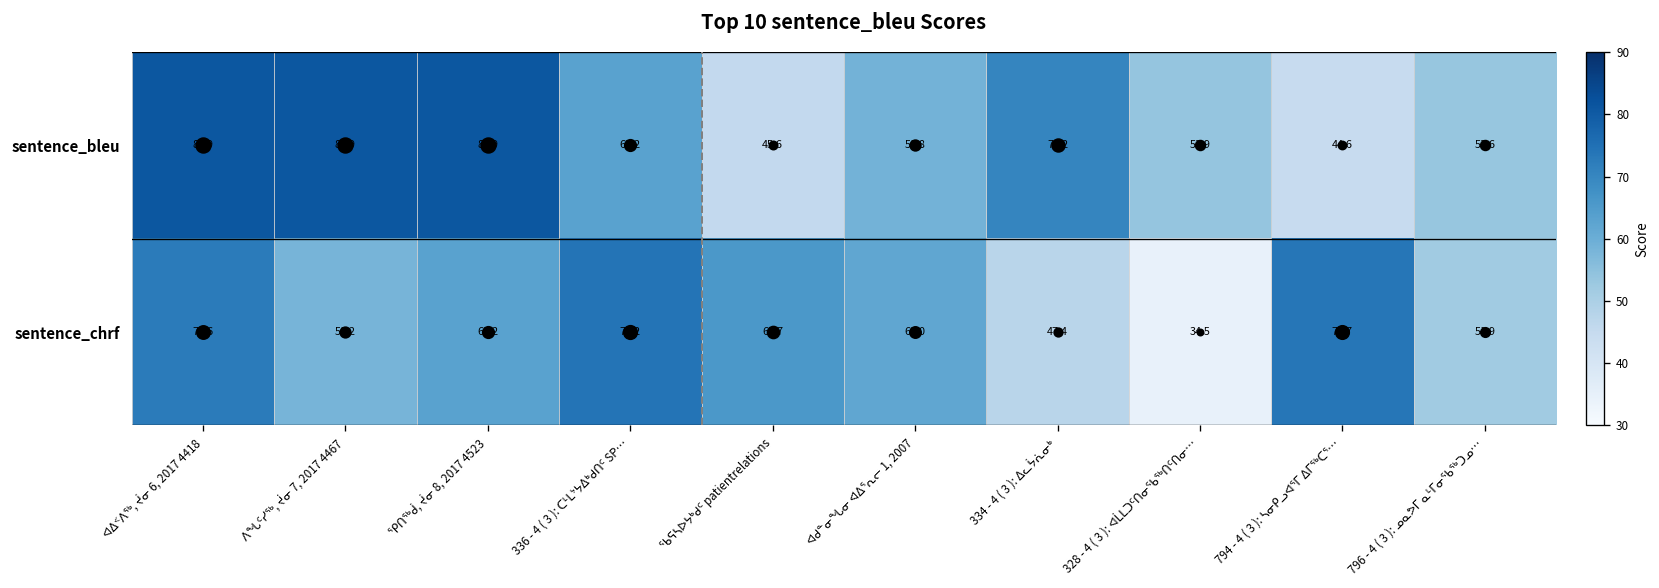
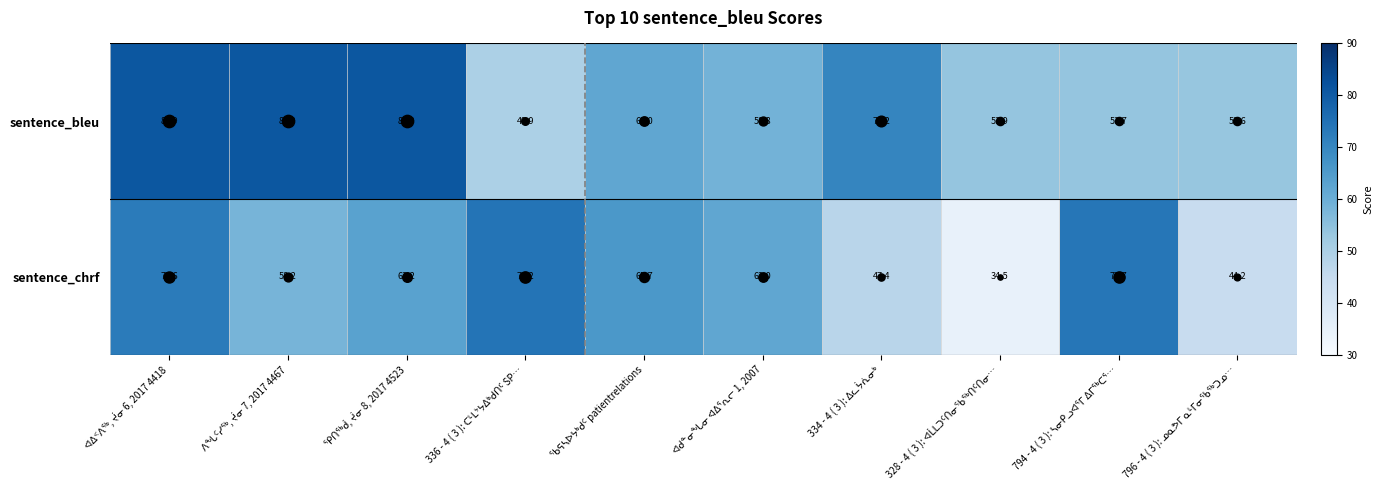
sentence_bleu, 336 - 4 ( 3 ): ᑕᒻᒪᔾᔭᐃᒃᑯᑎᑦ SP…: 63.2 -> 49.9
sentence_bleu, ᖃᕋᓴᐅᔭᒃᑯᑦ patientrelations: 45.6 -> 62.0
sentence_bleu, 794 - 4 ( 3 ): ᓴᓂᑭᓗᐊᕐᒥ ᐃᒥᖅᑕᕐ…: 44.6 -> 53.7
sentence_chrf, 796 - 4 ( 3 ): ᓄᓇᕗᒥ ᓇᒻᒥᓂᖃᖅᑐᓄ…: 51.9 -> 44.2
